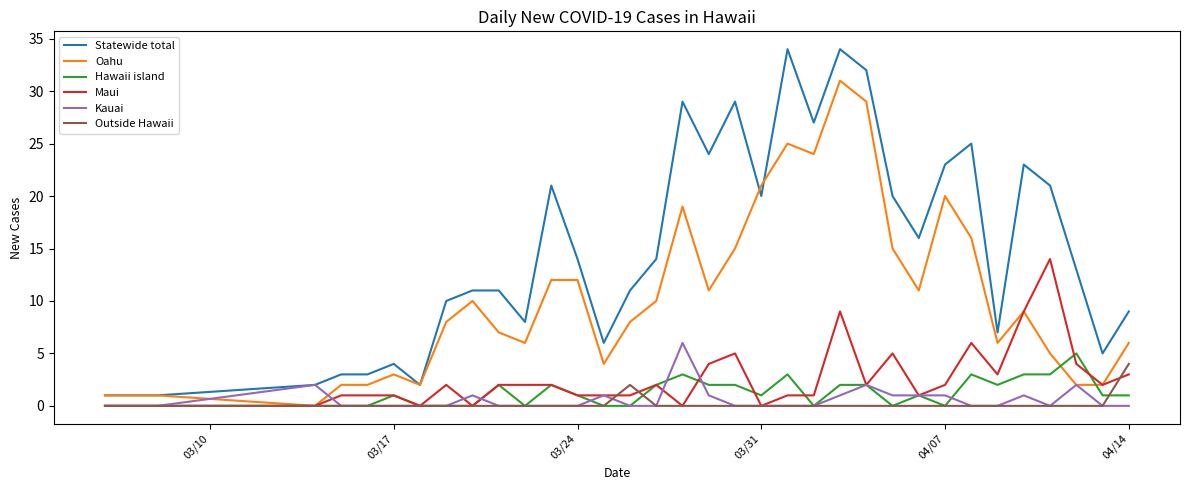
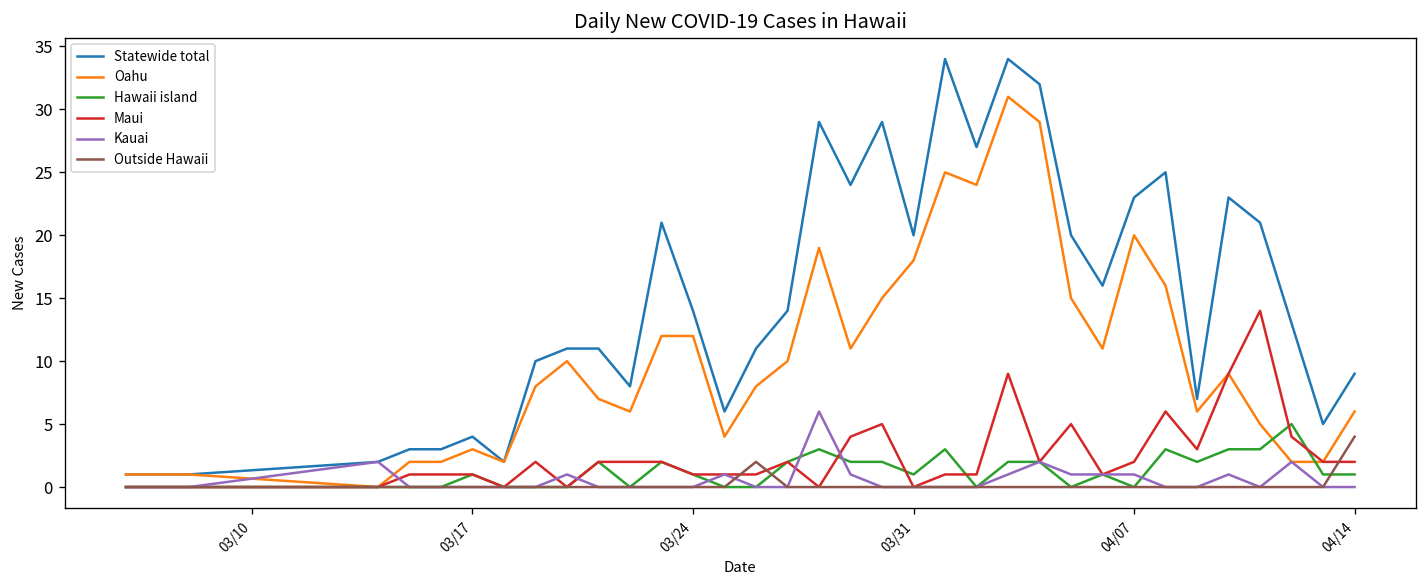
Oahu, 03/31: 21 -> 18
Maui, 04/14: 3 -> 2
